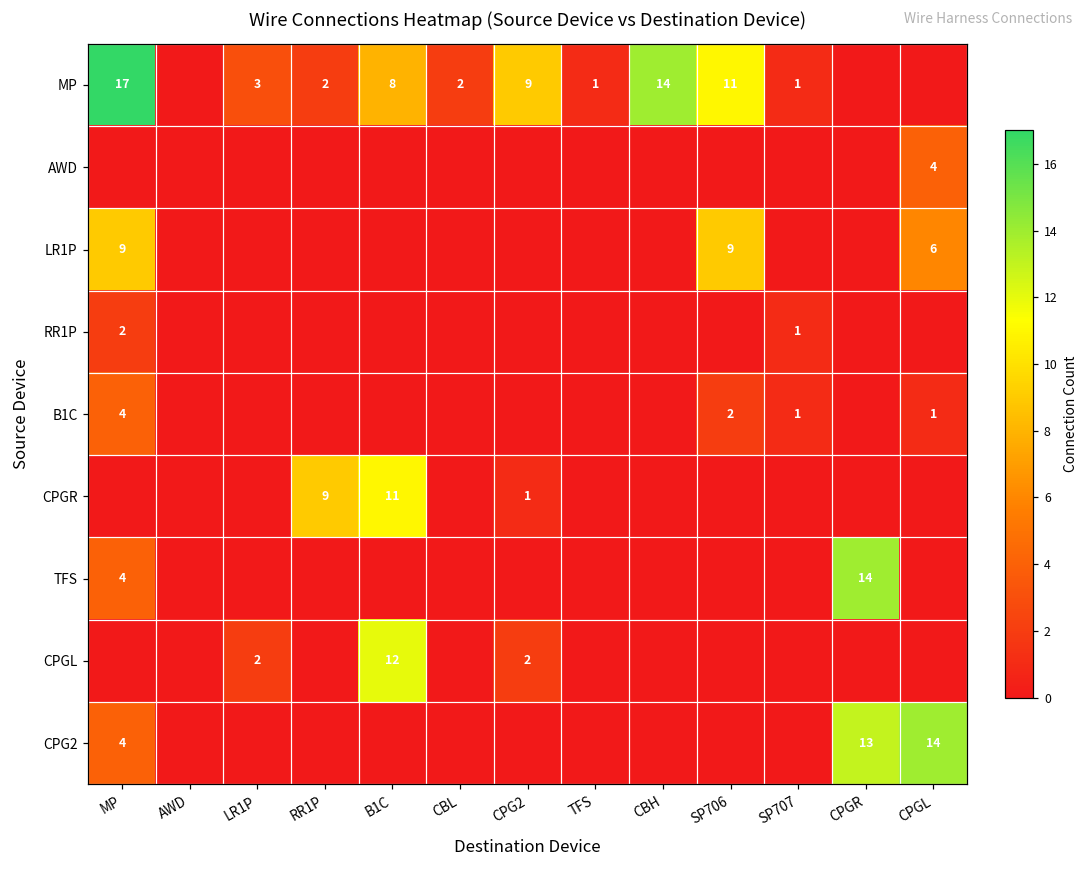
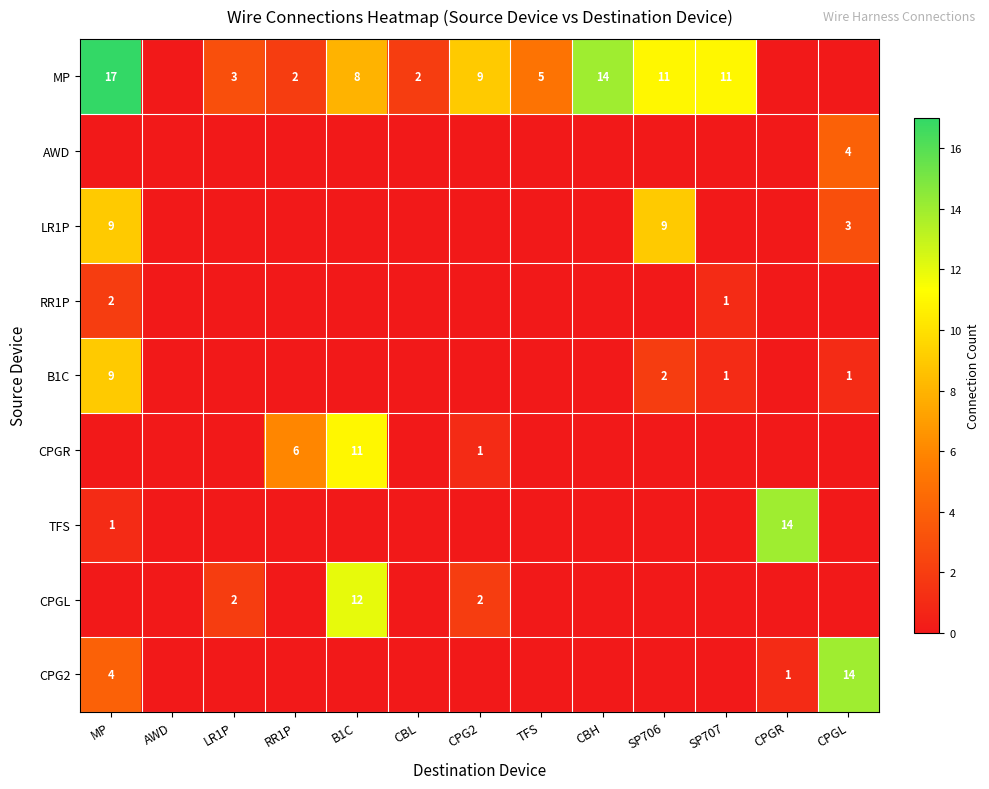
MP, TFS: 1 -> 5
MP, SP707: 1 -> 11
LR1P, CPGL: 6 -> 3
B1C, MP: 4 -> 9
CPGR, RR1P: 9 -> 6
TFS, MP: 4 -> 1
CPG2, CPGR: 13 -> 1
